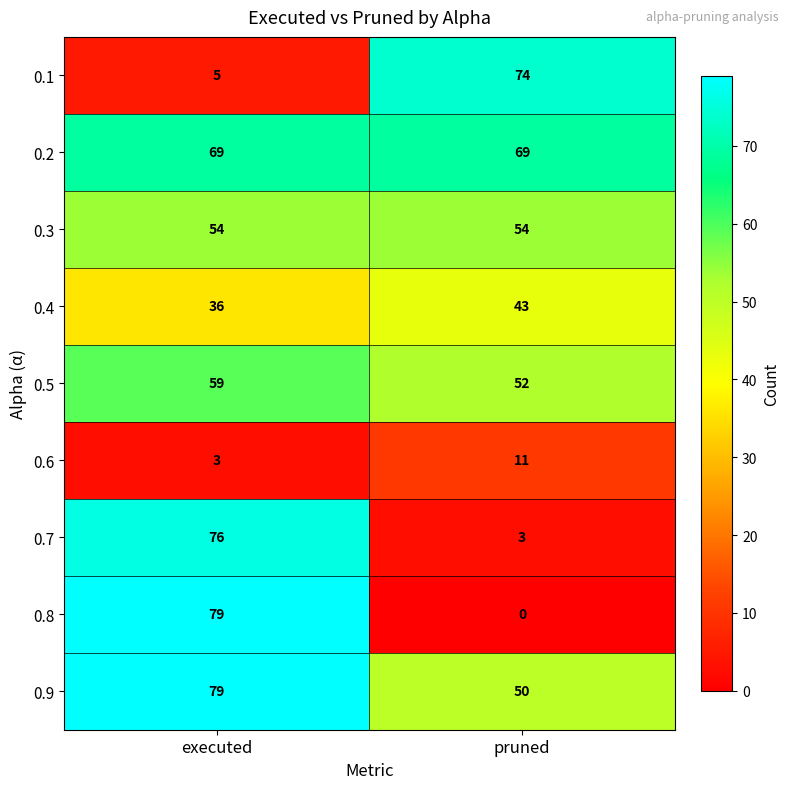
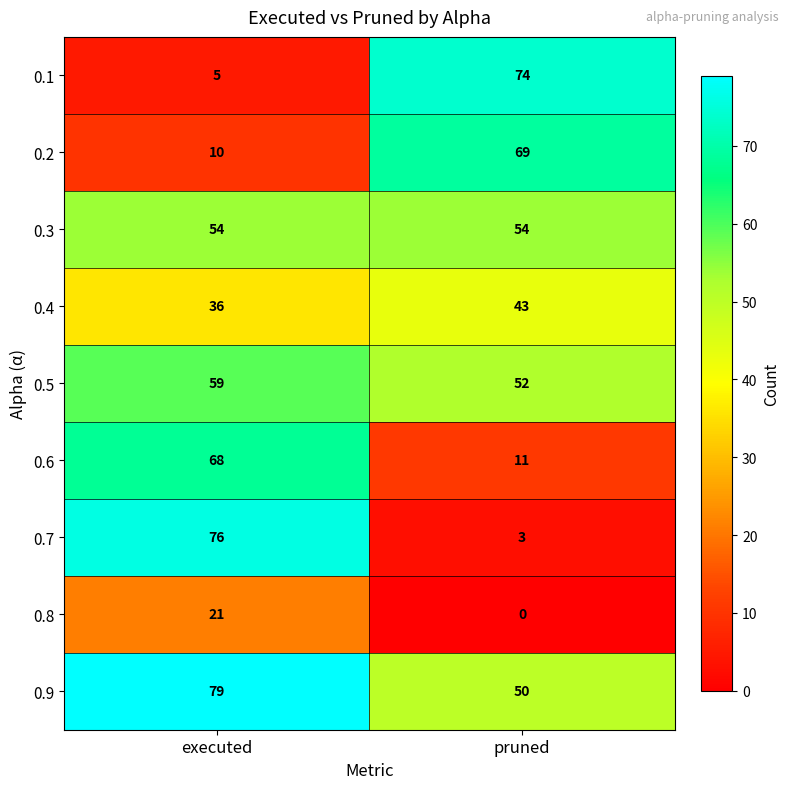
0.2, executed: 69 -> 10
0.6, executed: 3 -> 68
0.8, executed: 79 -> 21
